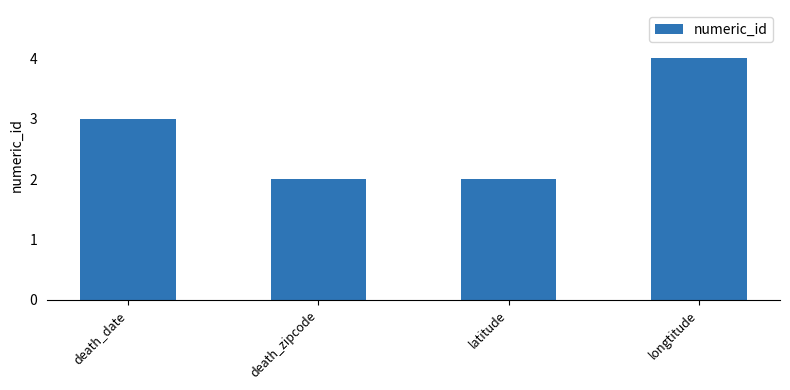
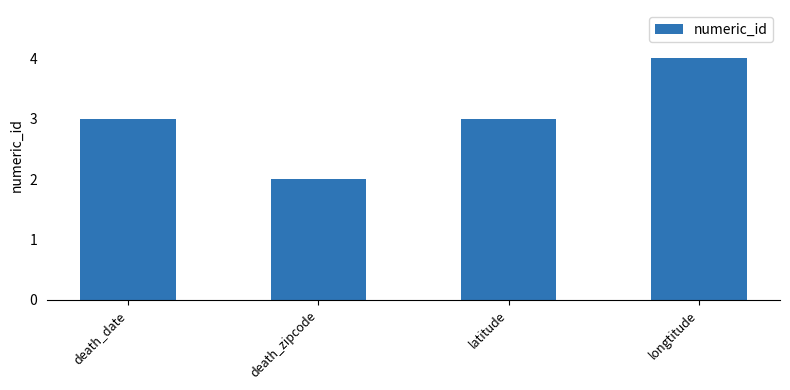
latitude: 2 -> 3
